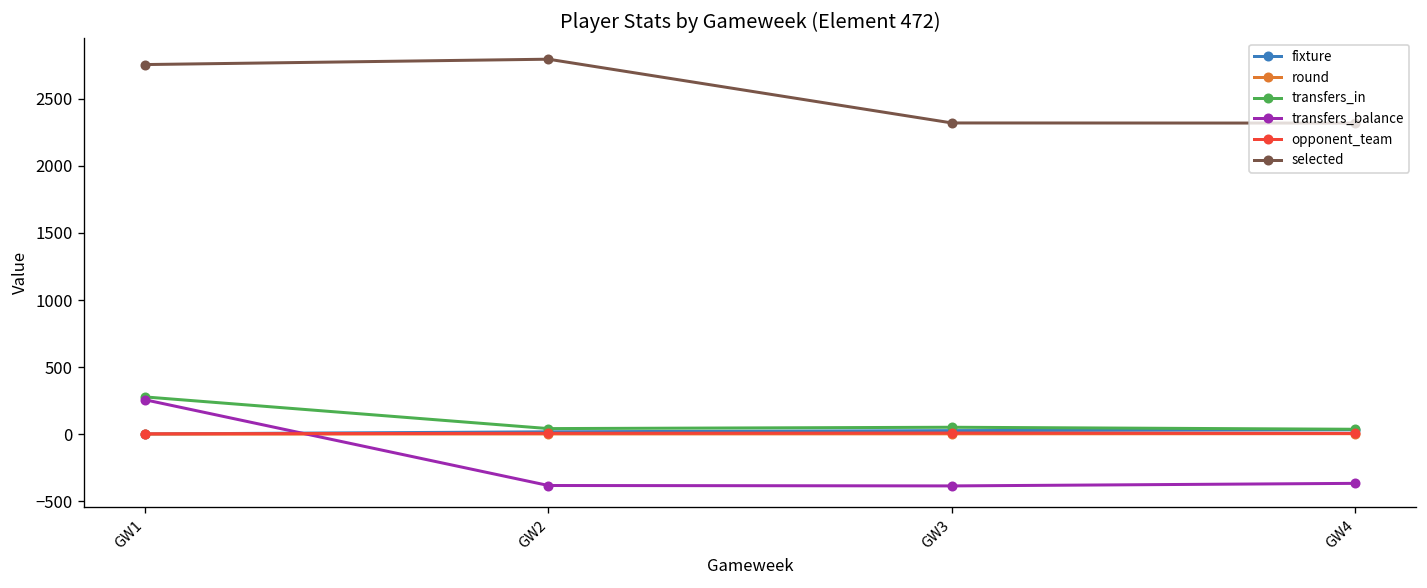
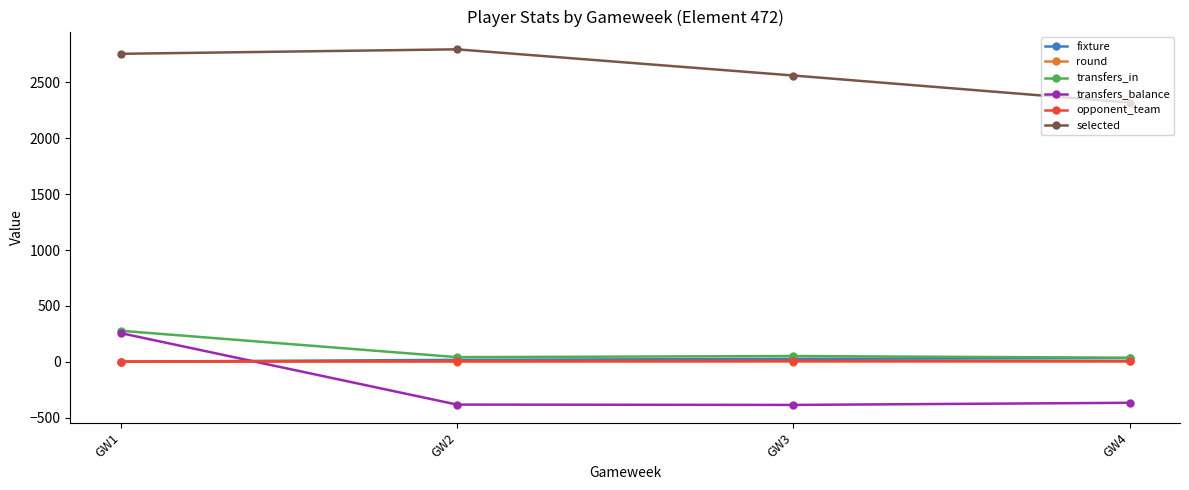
selected, GW3: 2320 -> 2560
